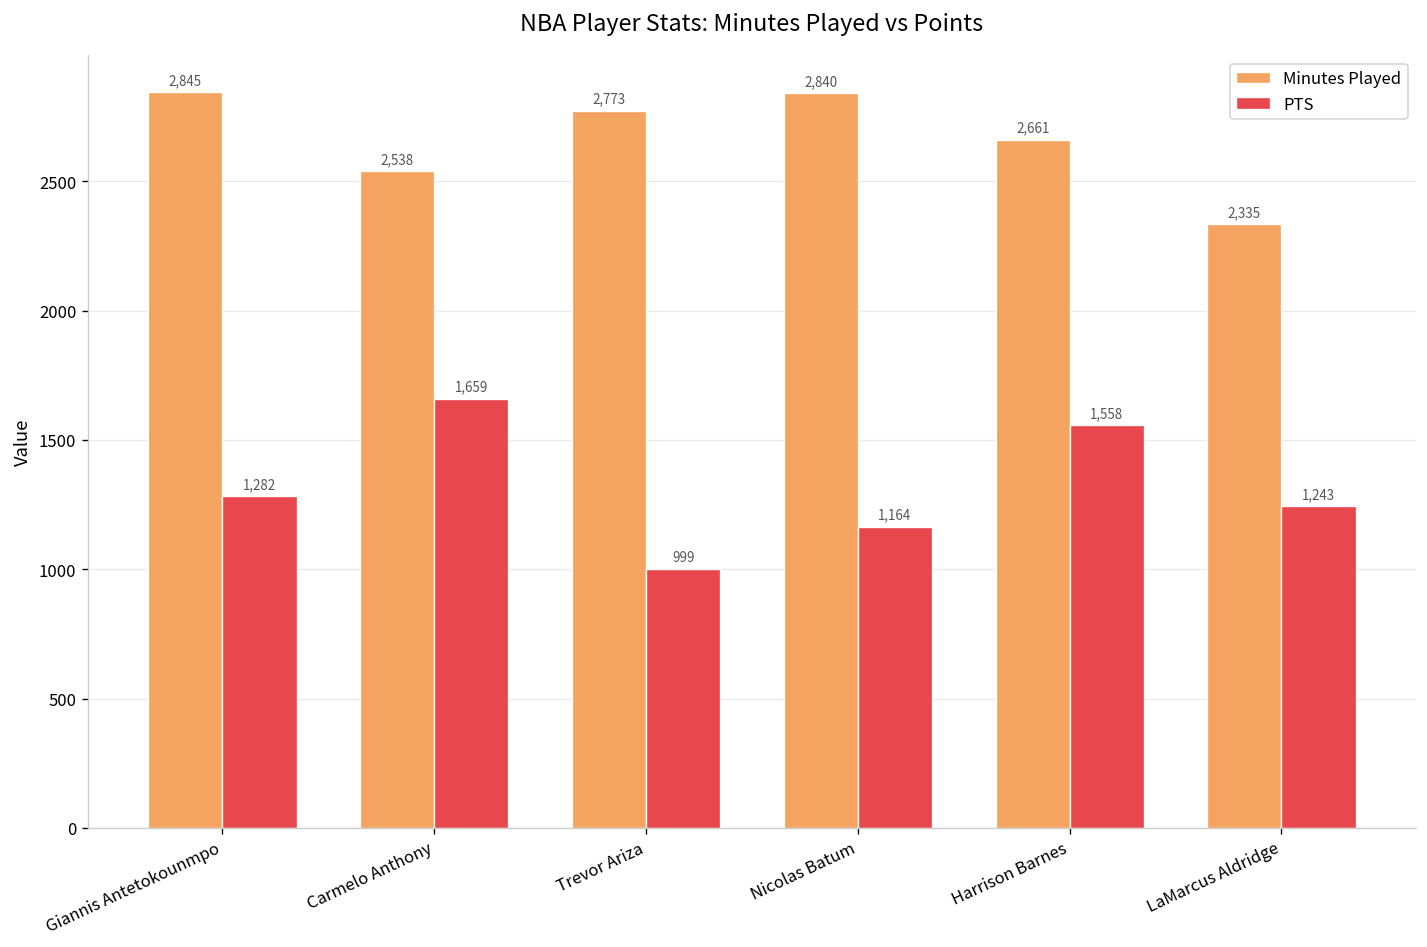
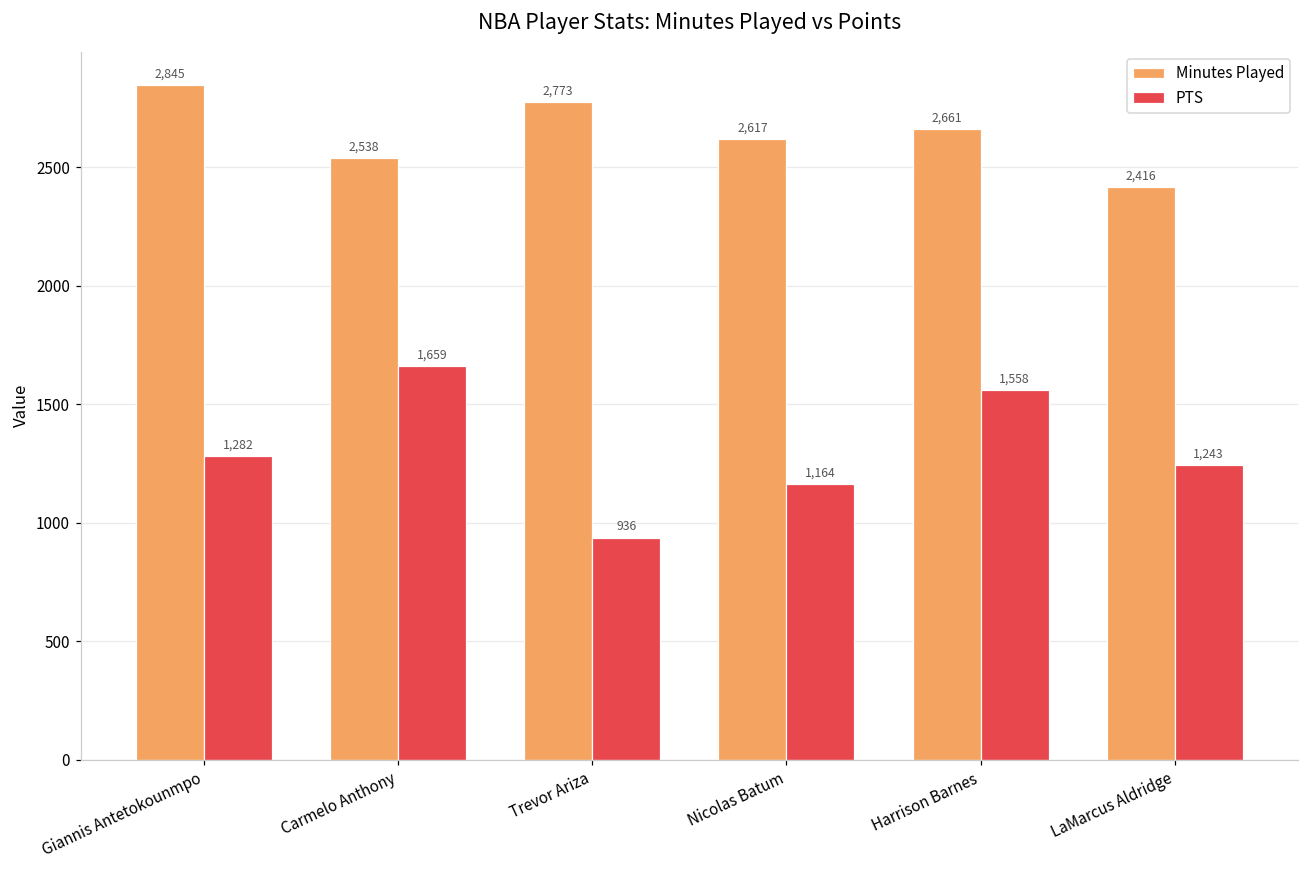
PTS, Trevor Ariza: 999 -> 936
Minutes Played, Nicolas Batum: 2,840 -> 2,617
Minutes Played, LaMarcus Aldridge: 2,335 -> 2,416
